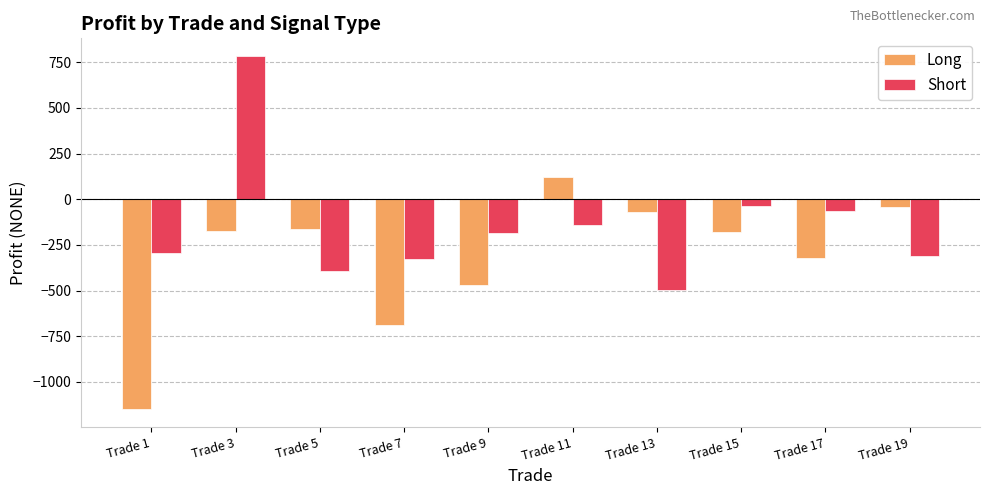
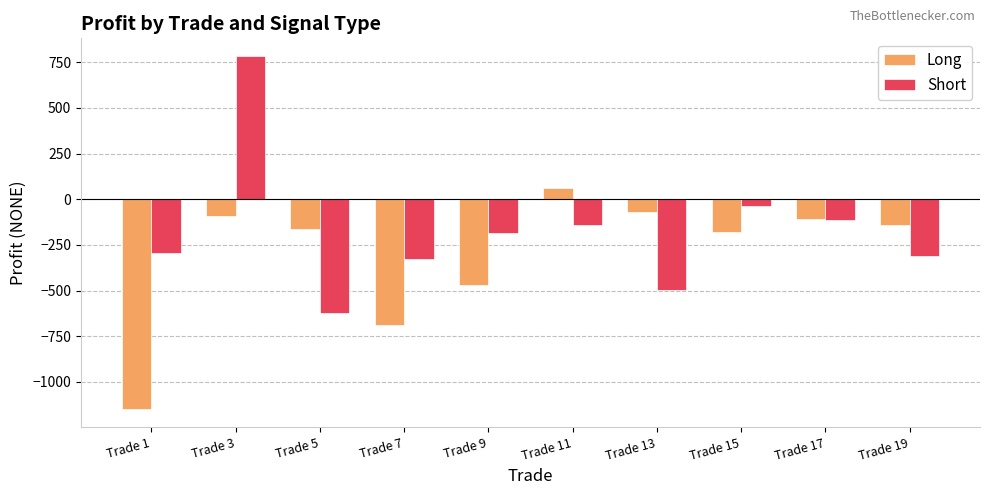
Long, Trade 3: -170 -> -90
Short, Trade 5: -390 -> -620
Long, Trade 11: 120 -> 60
Long, Trade 17: -320 -> -110
Short, Trade 17: -60 -> -120
Long, Trade 19: -40 -> -140
